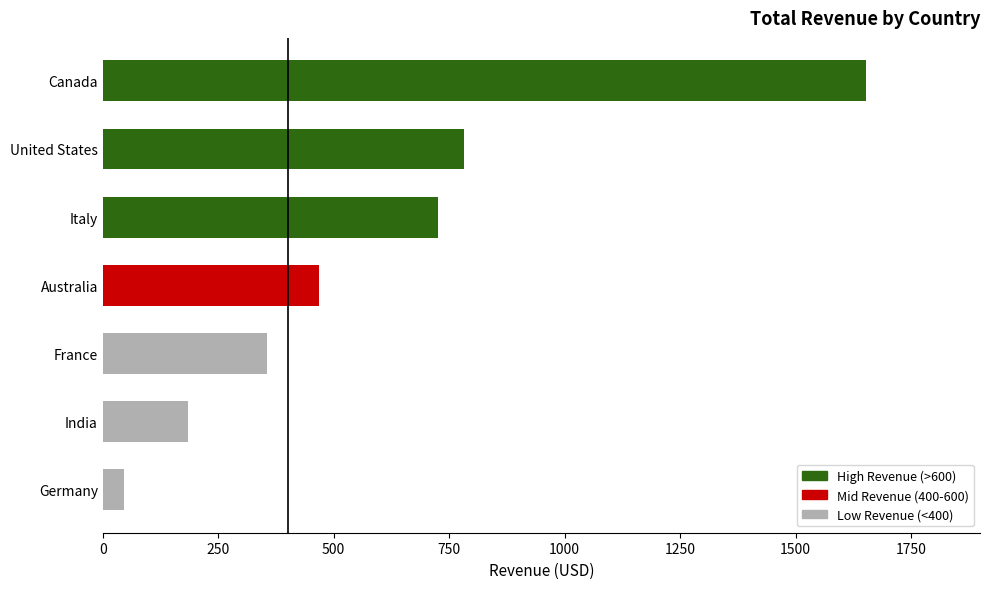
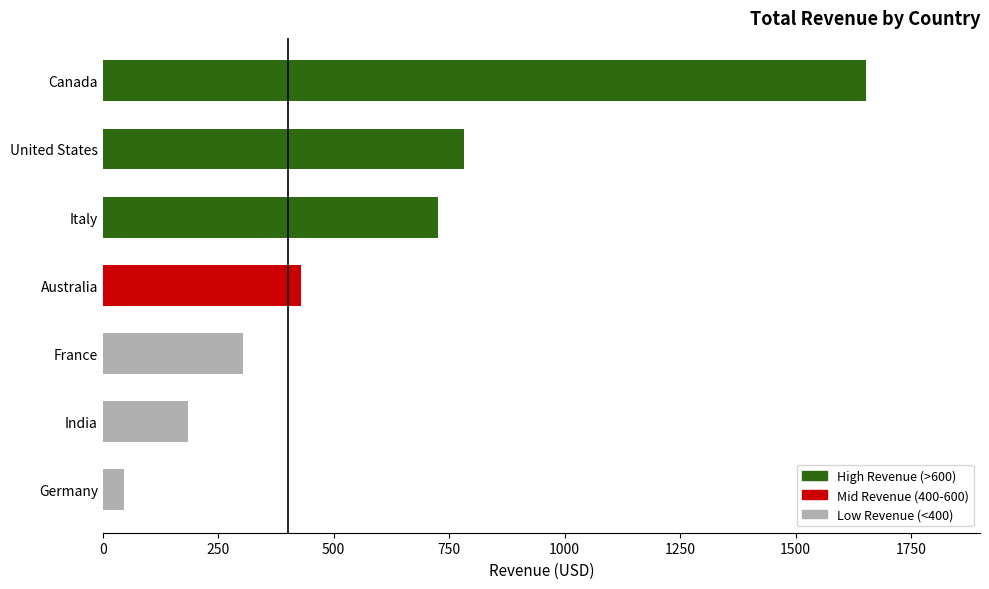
Australia: 470 -> 430
France: 360 -> 300
